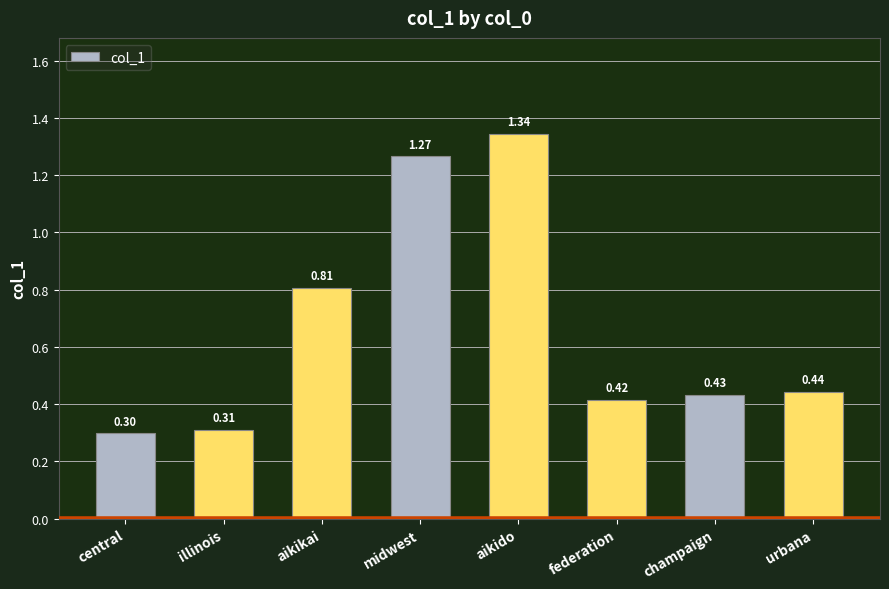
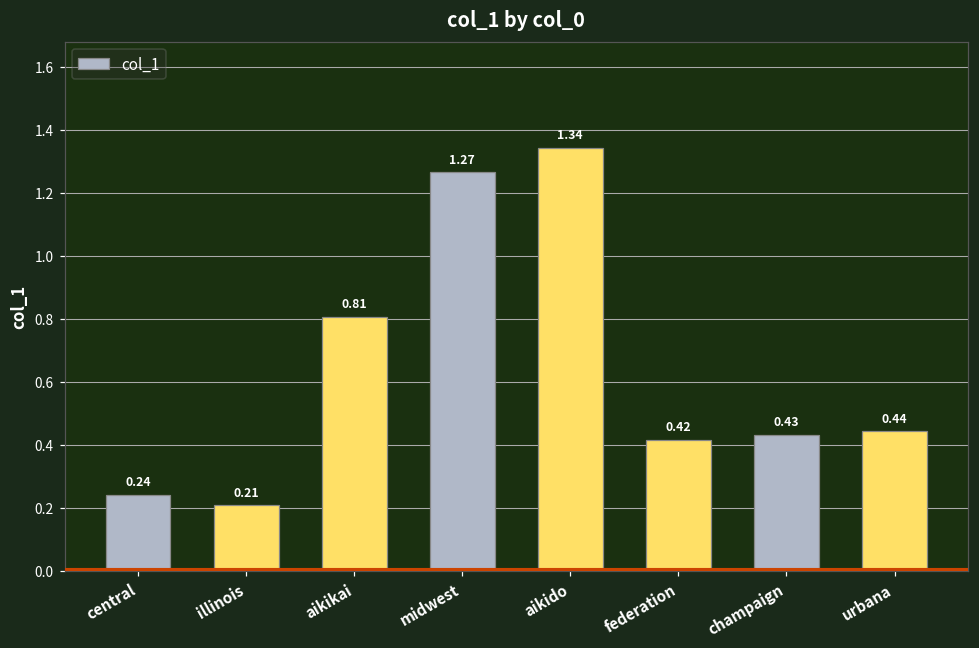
central: 0.30 -> 0.24
illinois: 0.31 -> 0.21
